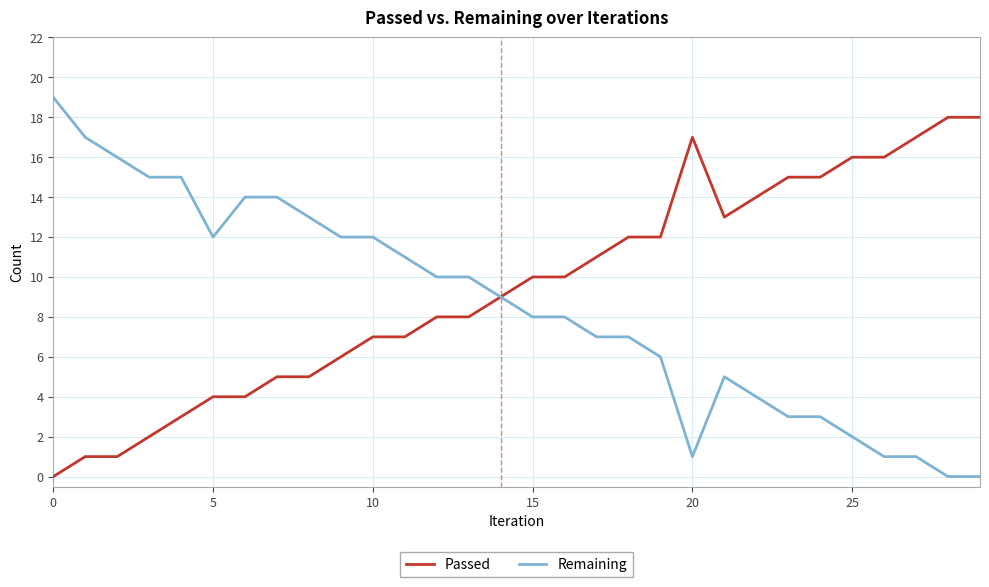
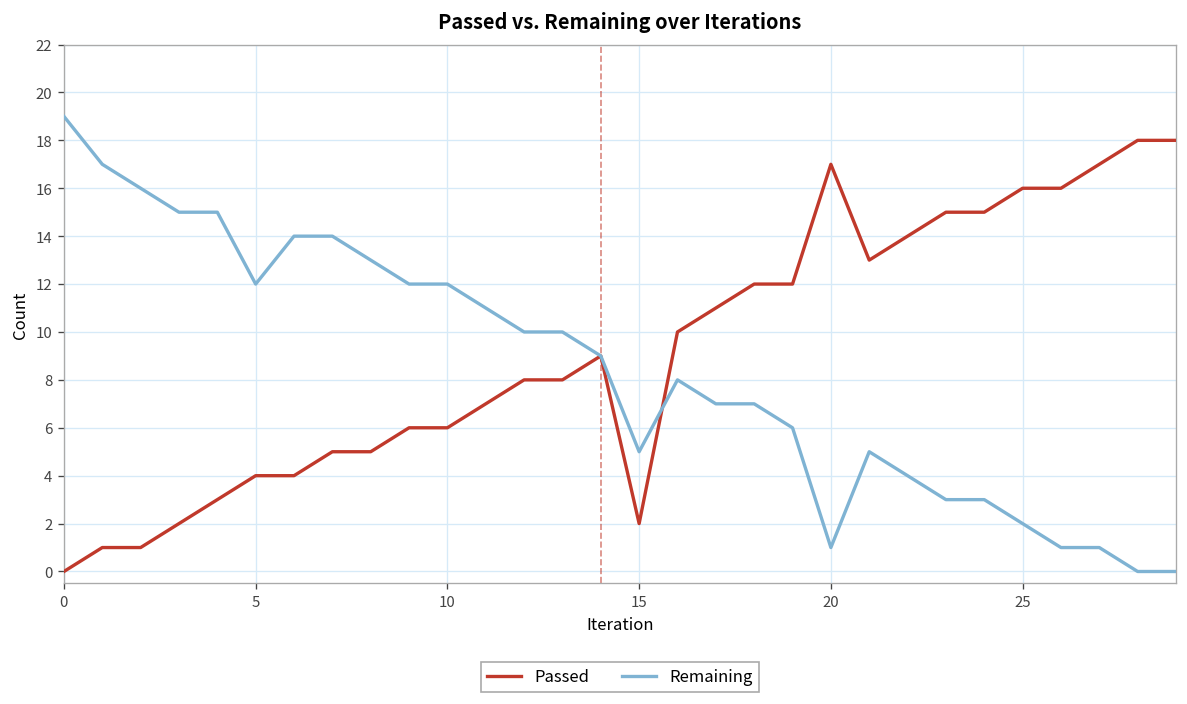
Passed, 10: 7 -> 6
Passed, 15: 10 -> 2
Remaining, 15: 8 -> 5
